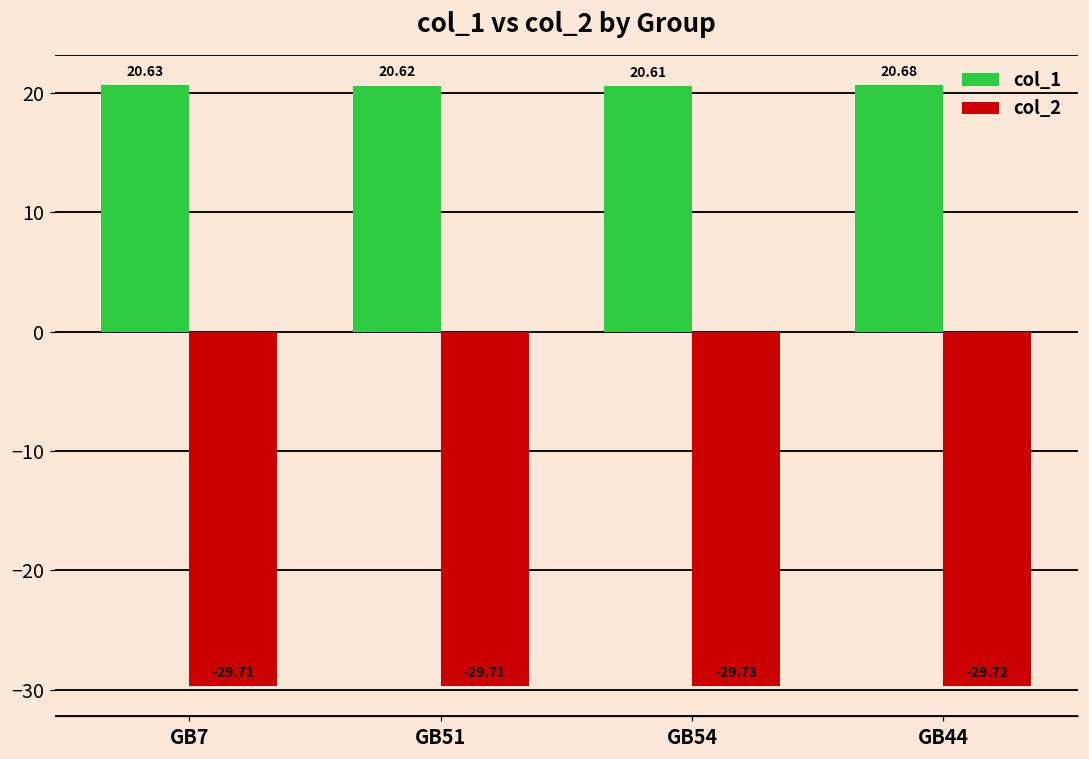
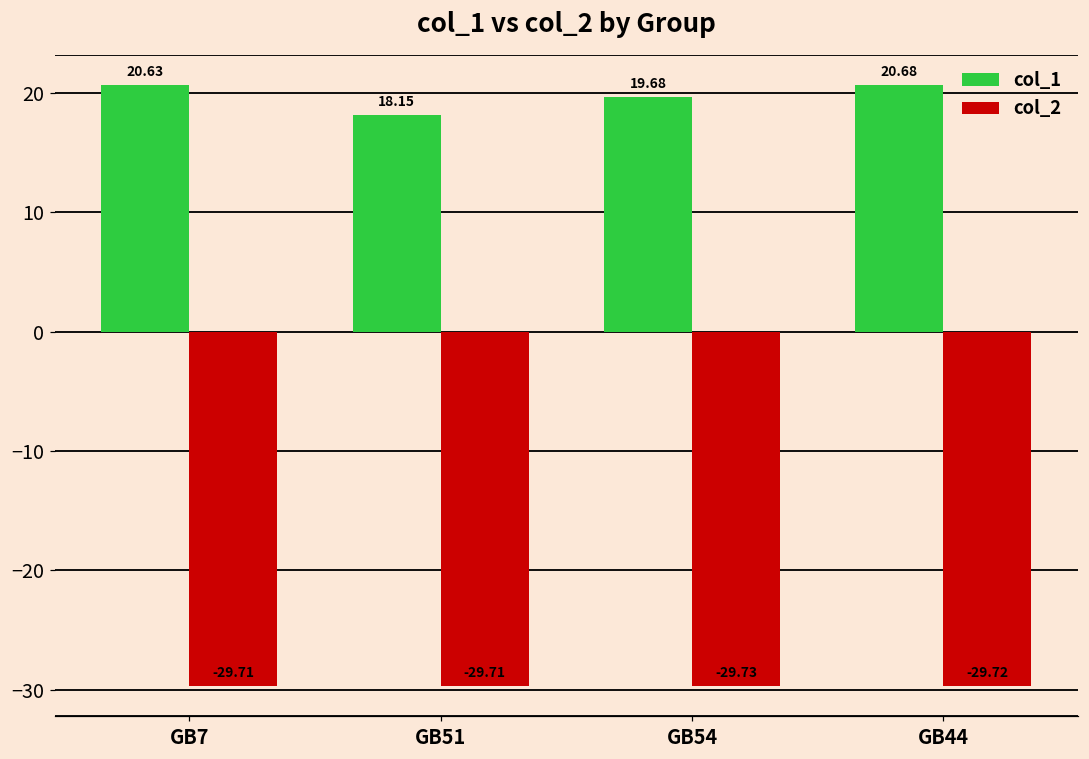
col_1, GB51: 20.62 -> 18.15
col_1, GB54: 20.61 -> 19.68
